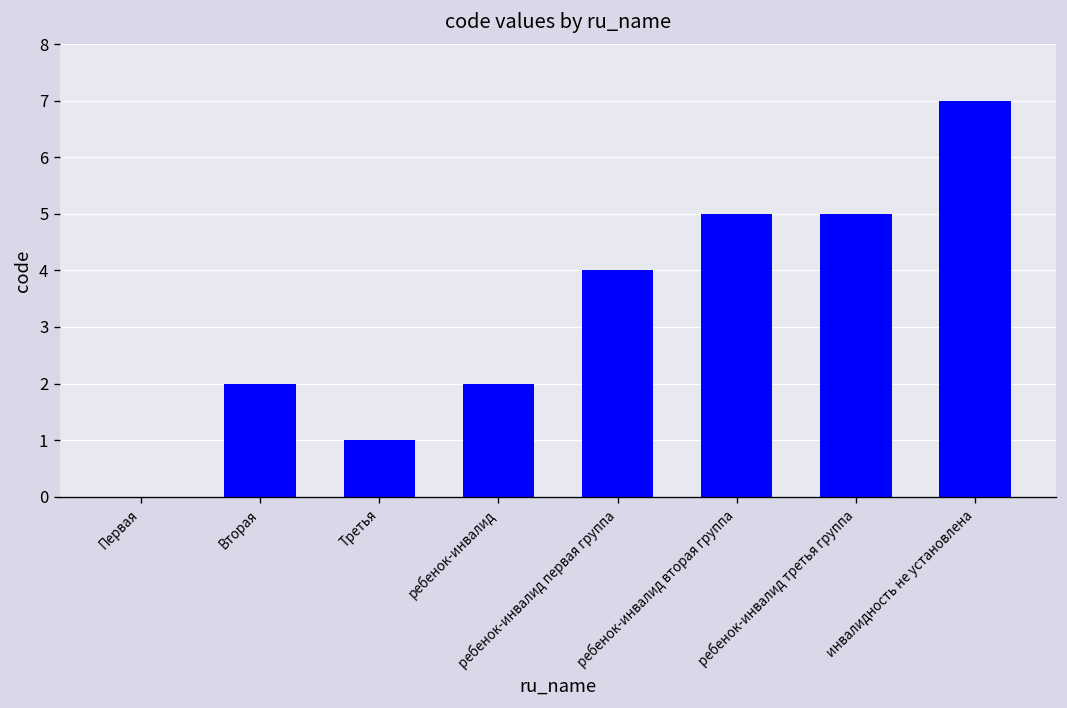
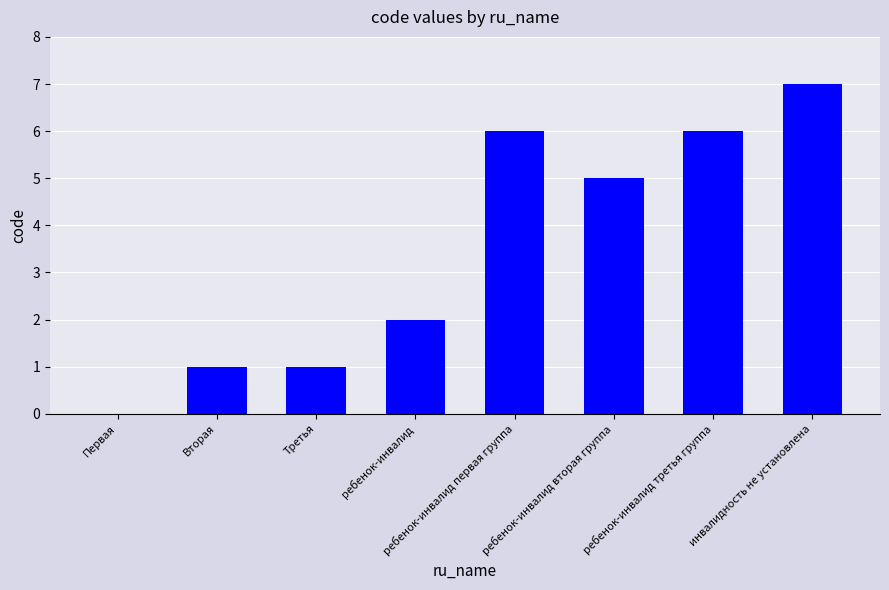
Вторая: 2 -> 1
ребенок-инвалид первая группа: 4 -> 6
ребенок-инвалид третья группа: 5 -> 6
